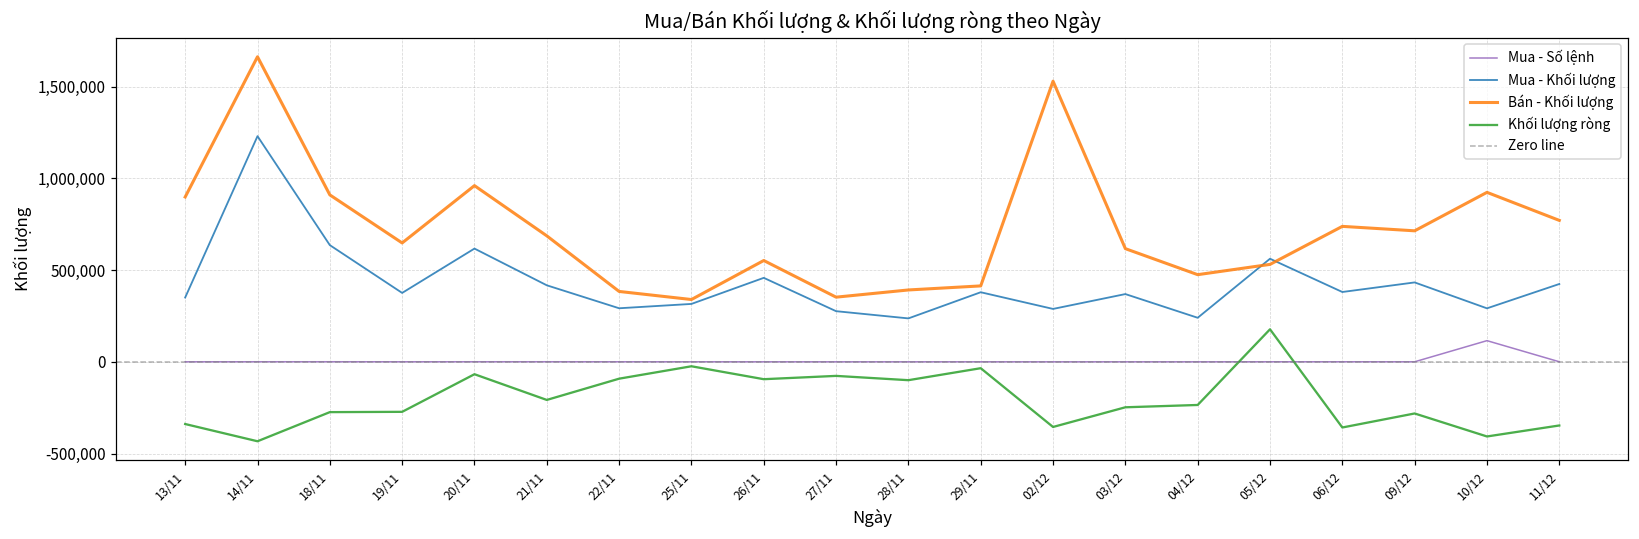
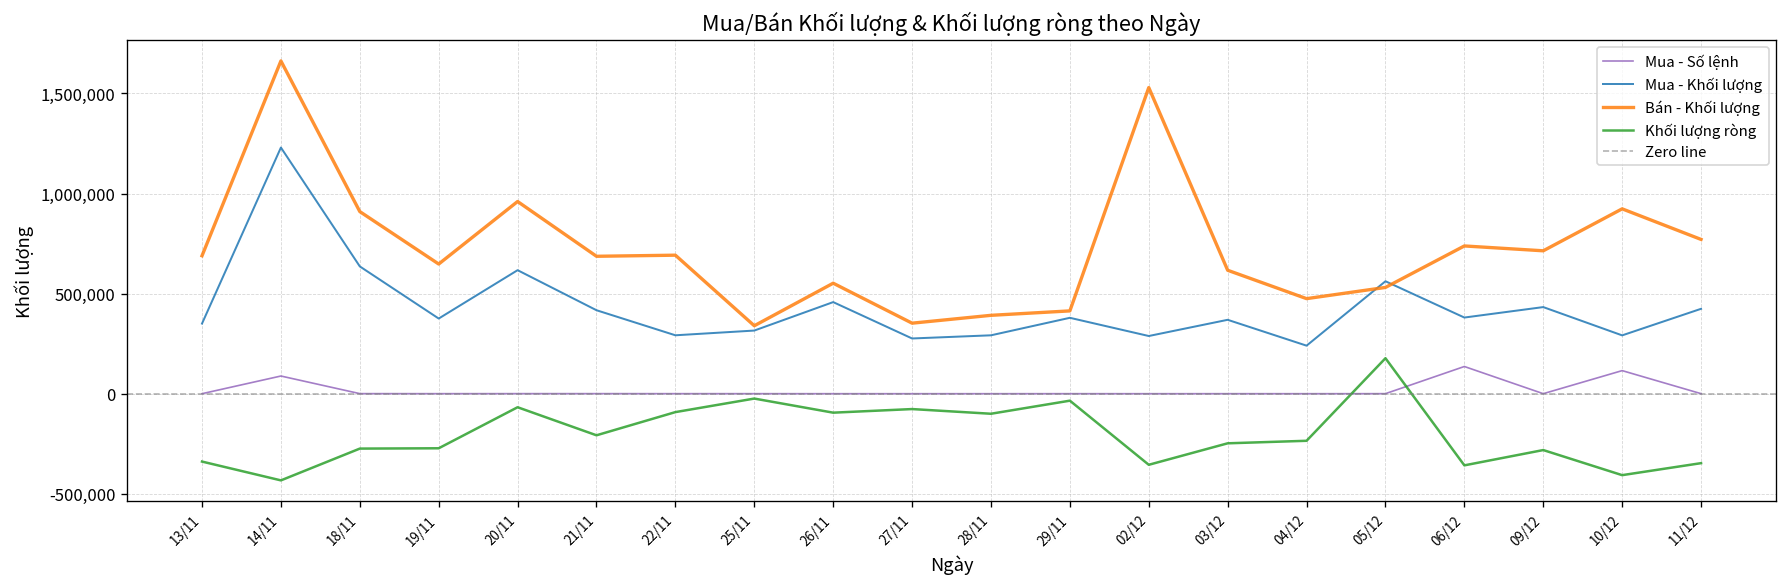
Bán - Khối lượng, 13/11: 900,000 -> 690,000
Mua - Số lệnh, 14/11: 0 -> 90,000
Bán - Khối lượng, 22/11: 380,000 -> 690,000
Mua - Khối lượng, 28/11: 240,000 -> 290,000
Mua - Số lệnh, 06/12: 0 -> 140,000
